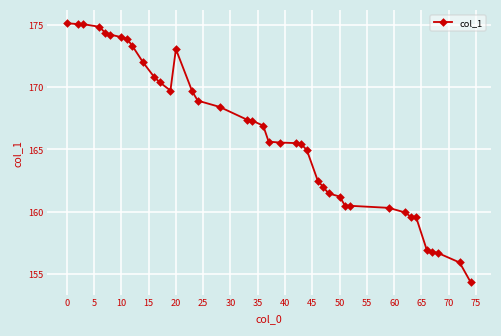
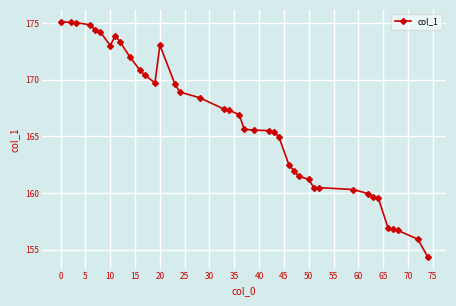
10: 174.0 -> 173.0
